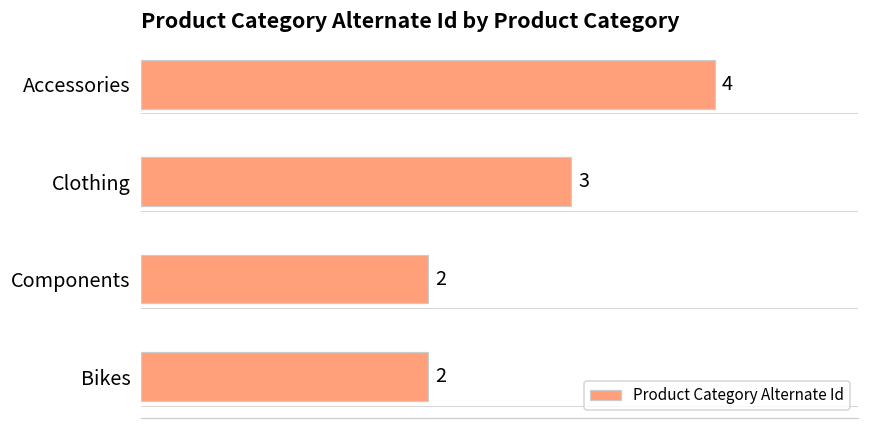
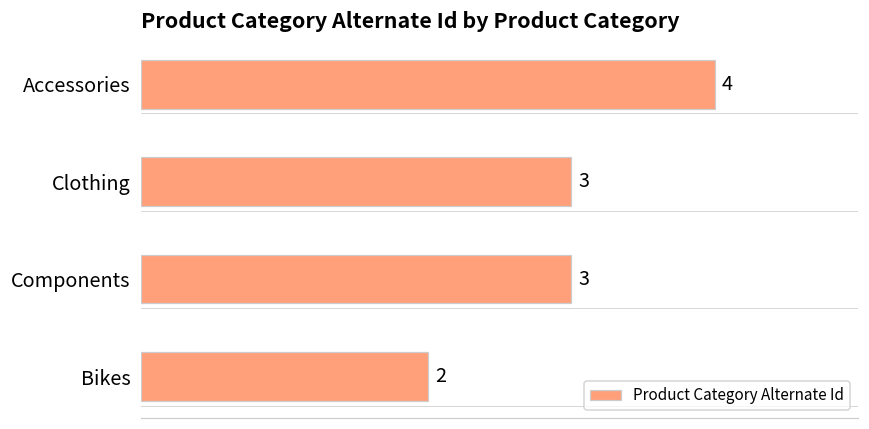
Components: 2 -> 3
